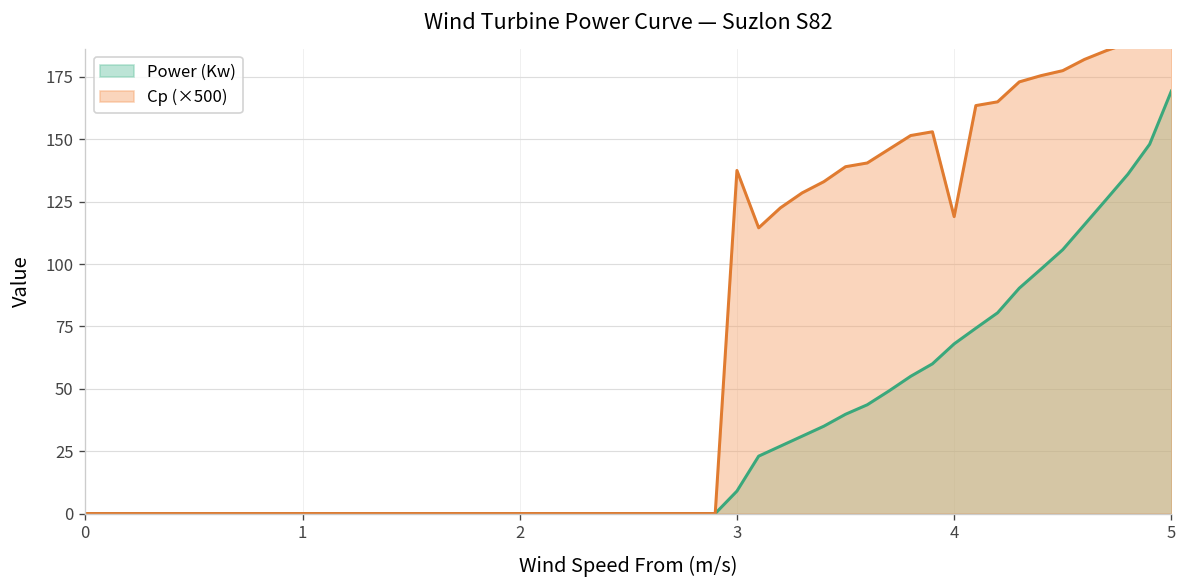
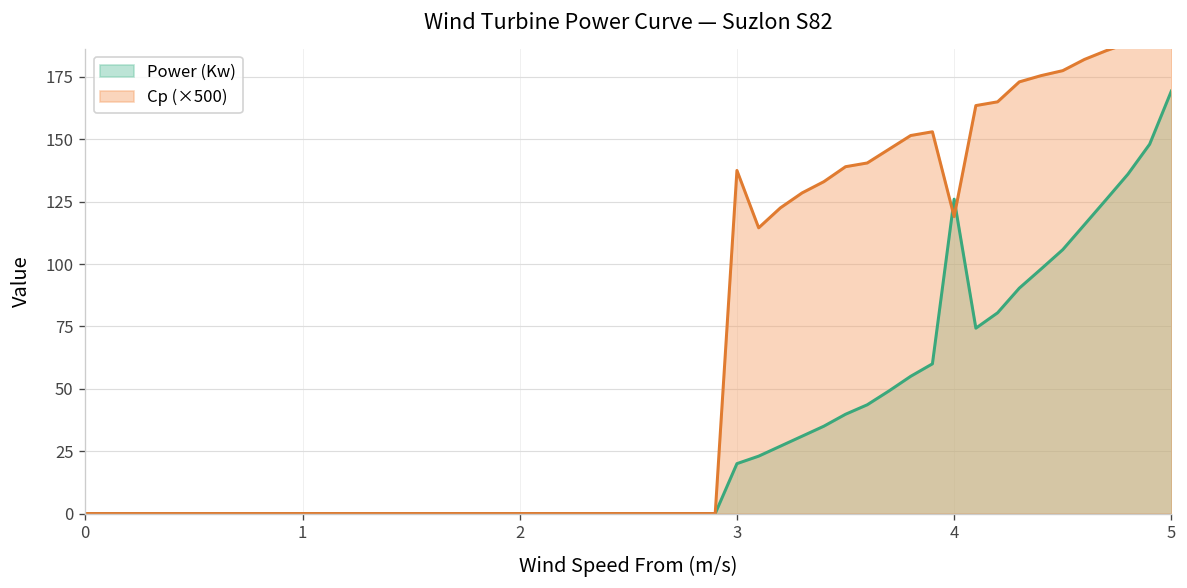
Power (Kw), 3: 9 -> 20
Power (Kw), 4: 68 -> 126
